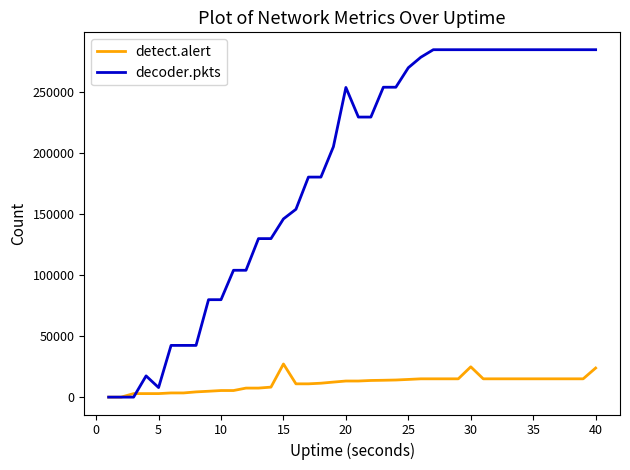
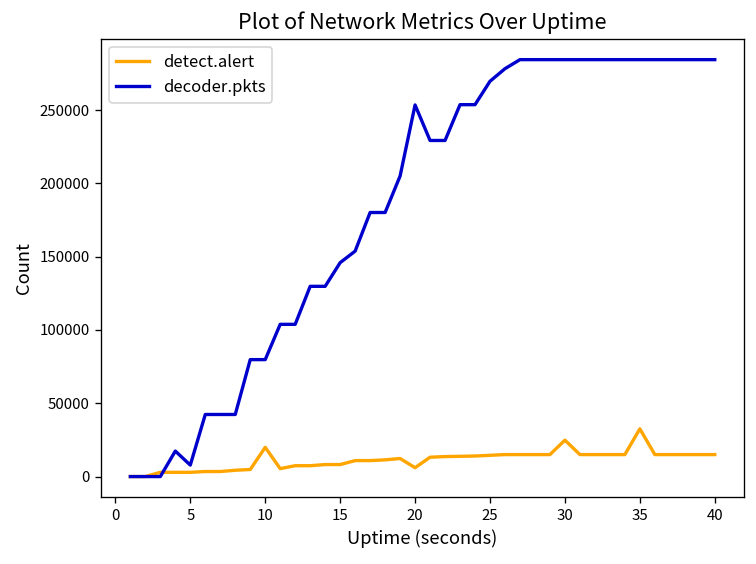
detect.alert, 10: 5000 -> 20000
detect.alert, 15: 27000 -> 8000
detect.alert, 20: 13000 -> 6000
detect.alert, 35: 15000 -> 33000
detect.alert, 40: 24000 -> 15000
